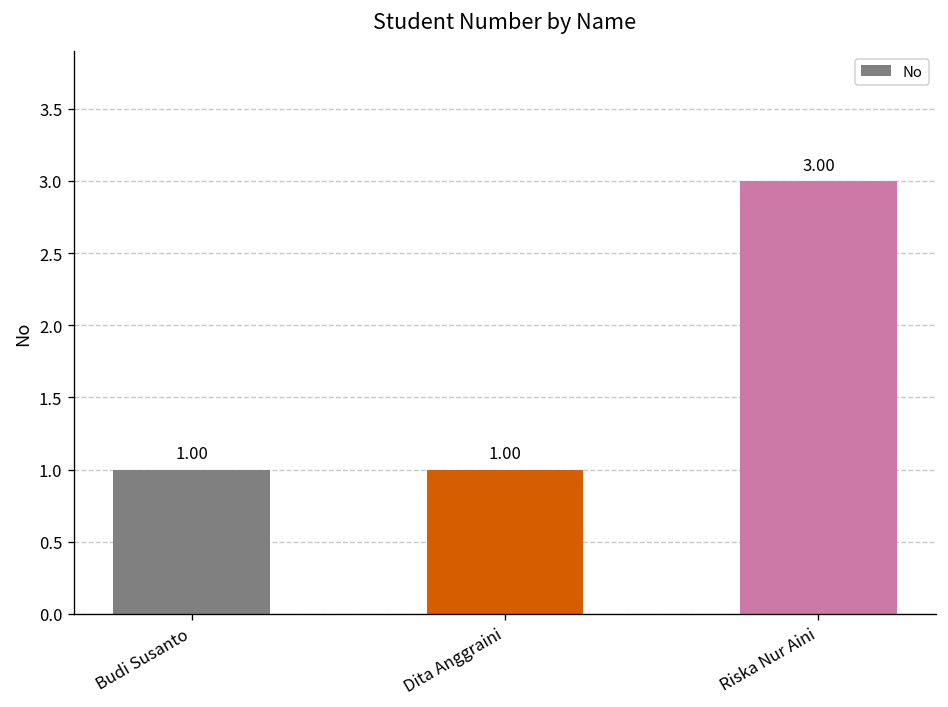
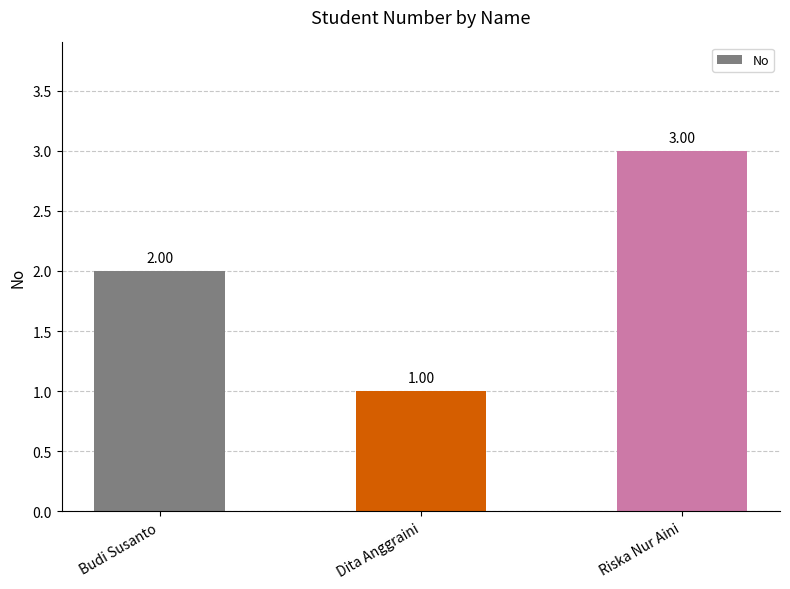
Budi Susanto: 1.00 -> 2.00
